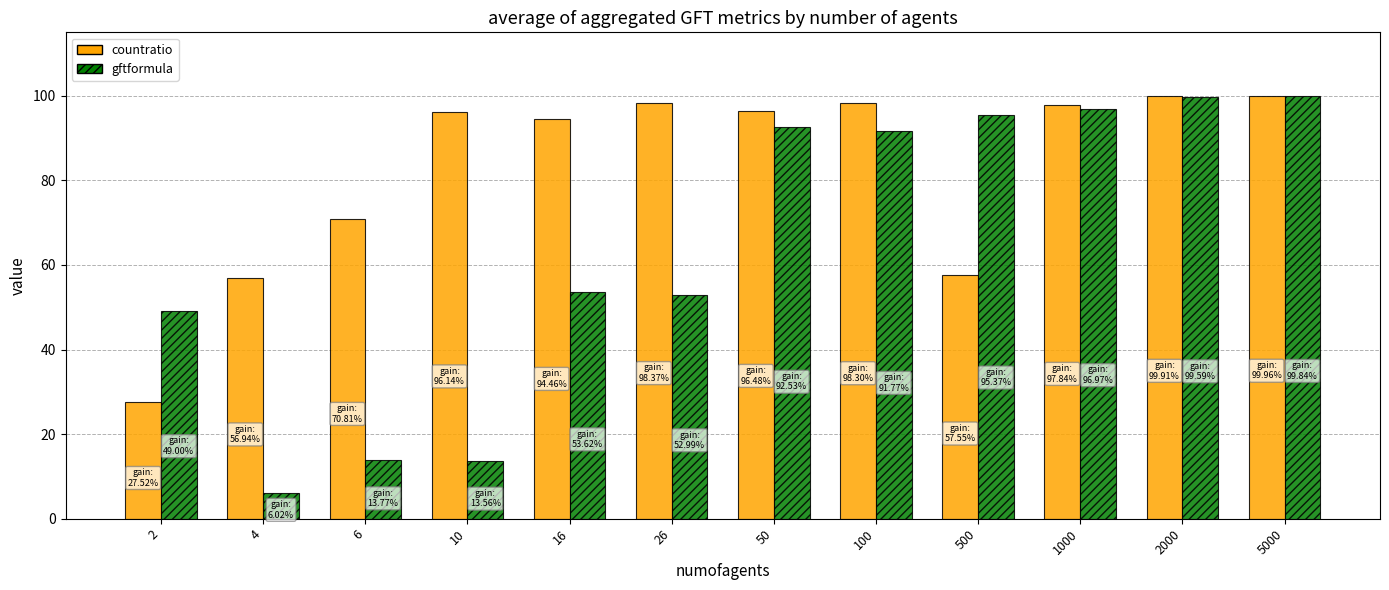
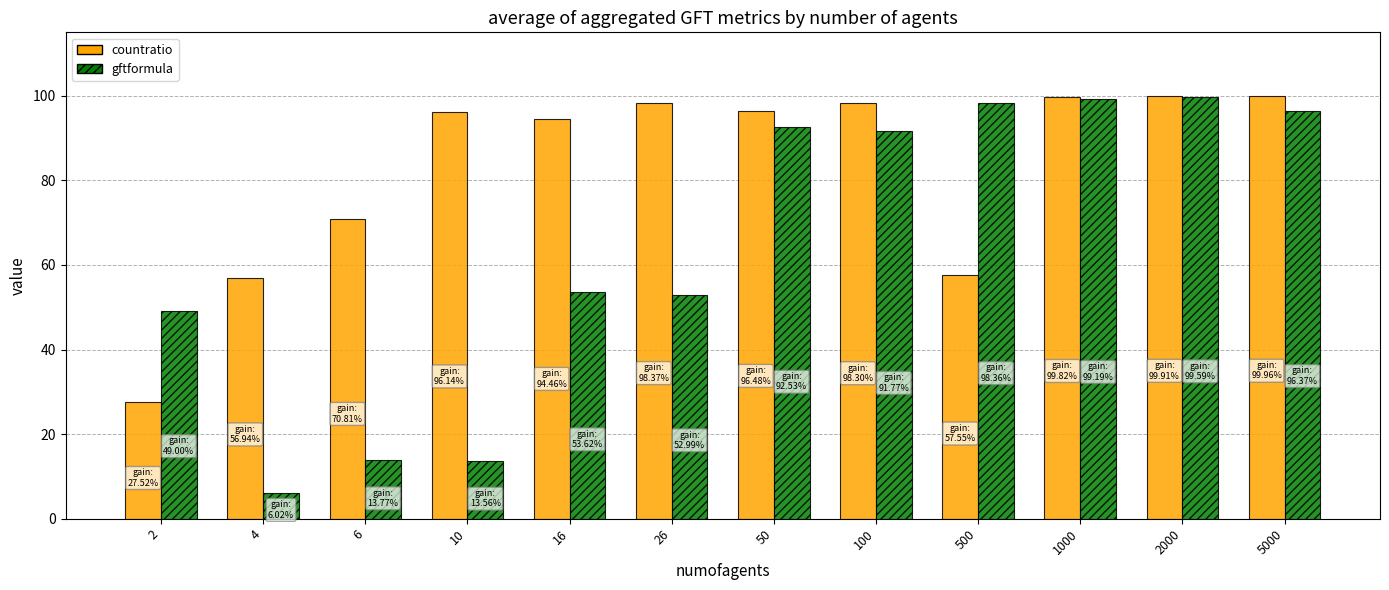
gftformula, 500: 95.37% -> 98.36%
countratio, 1000: 97.84% -> 99.82%
gftformula, 1000: 96.97% -> 99.19%
gftformula, 5000: 99.84% -> 96.37%
